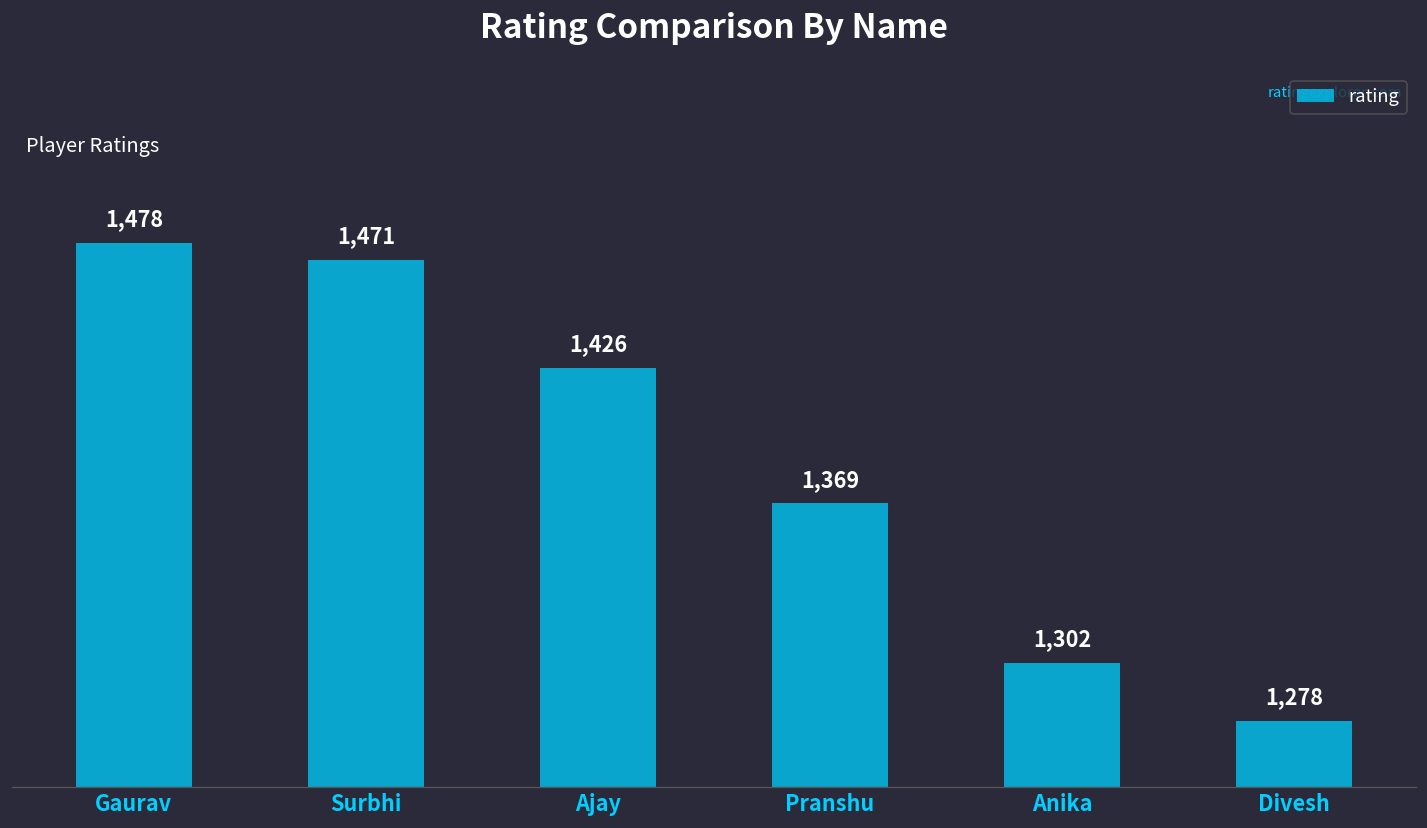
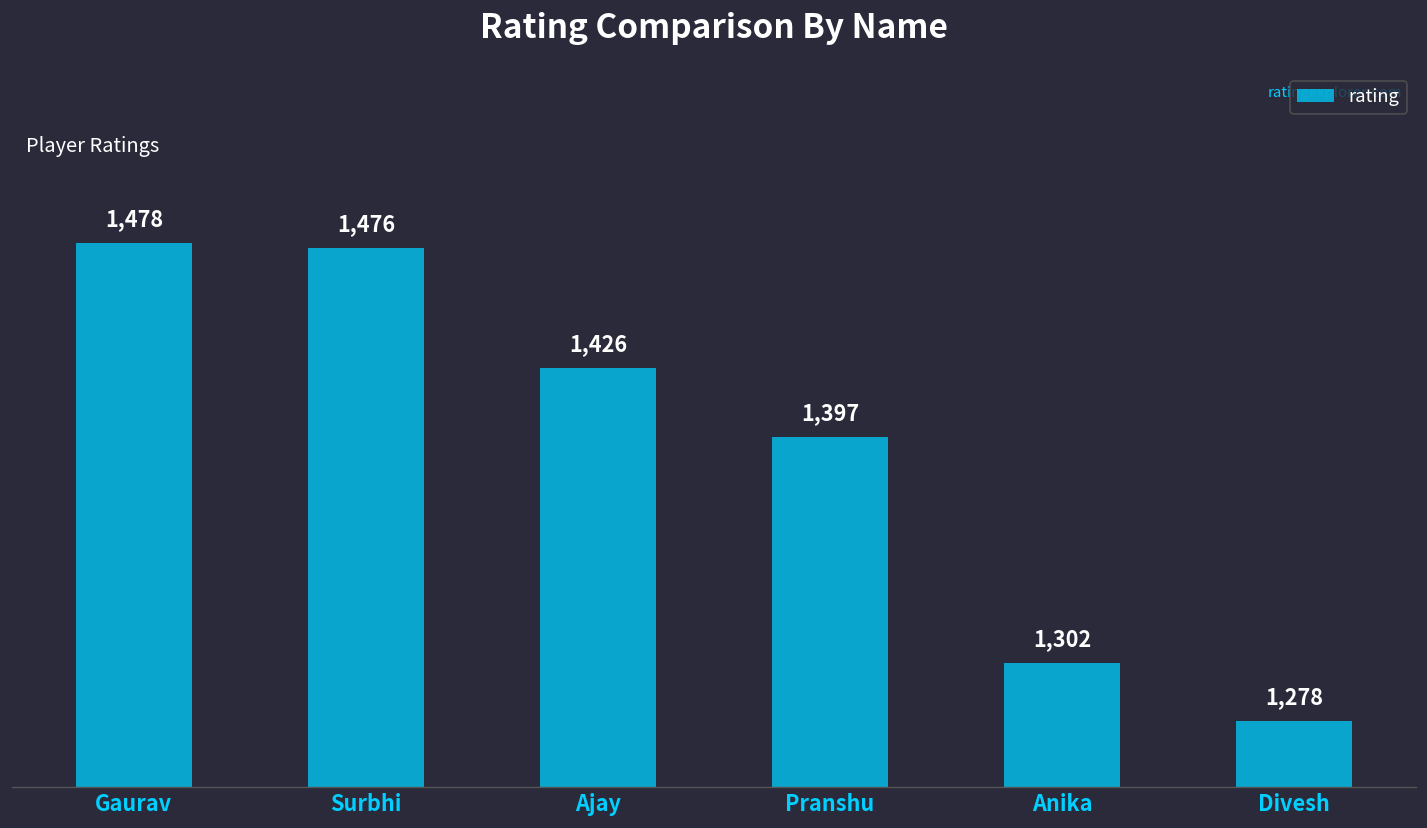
Surbhi: 1,471 -> 1,476
Pranshu: 1,369 -> 1,397
